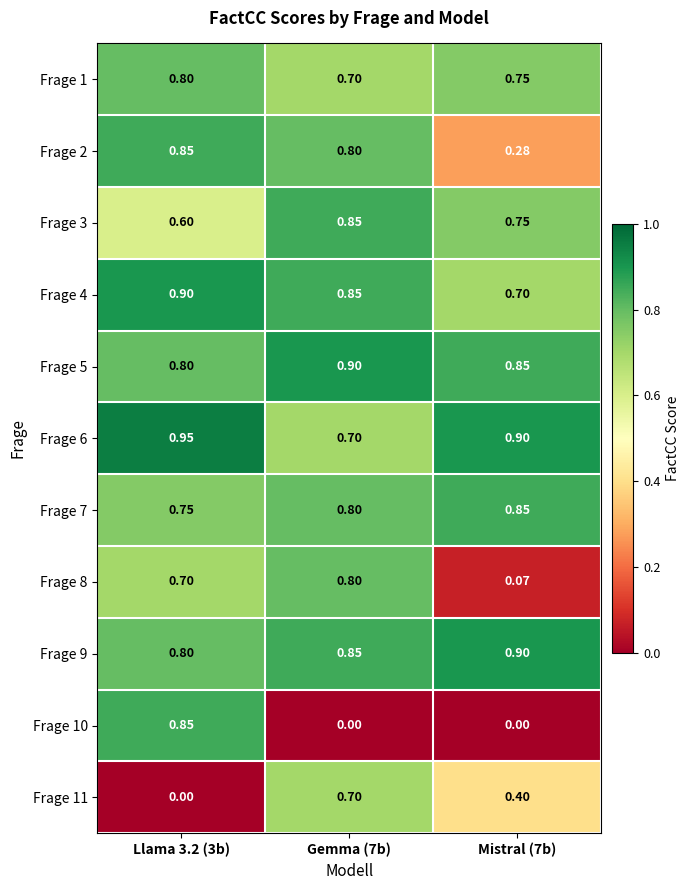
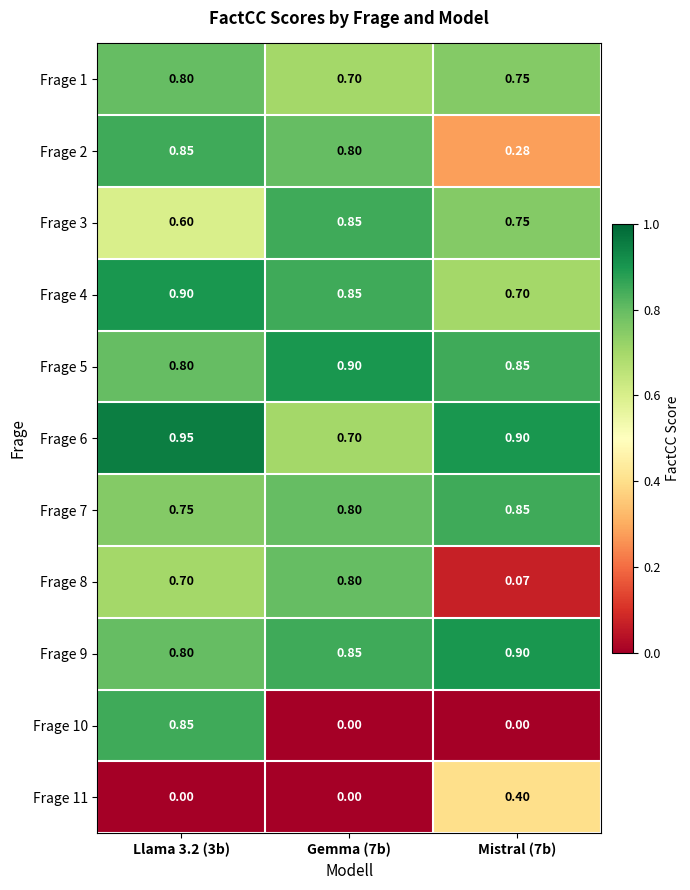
Frage 11, Gemma (7b): 0.70 -> 0.00
